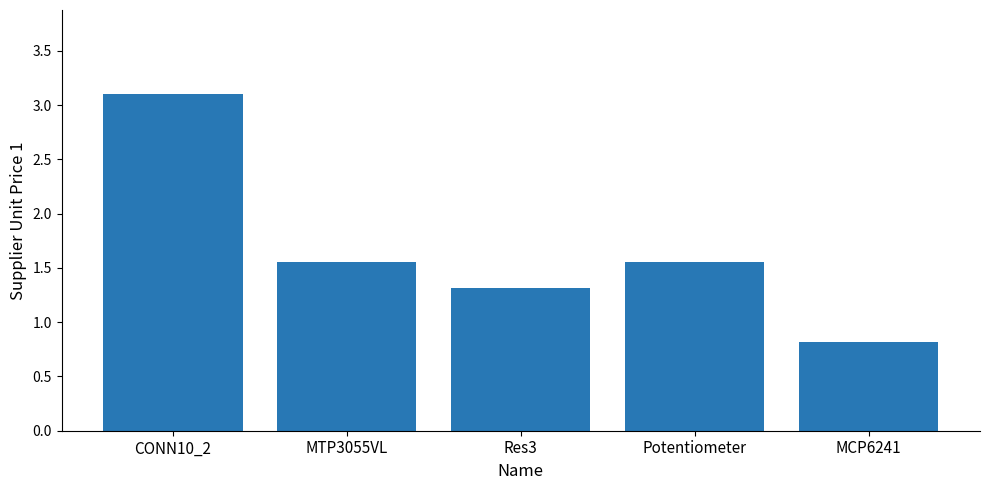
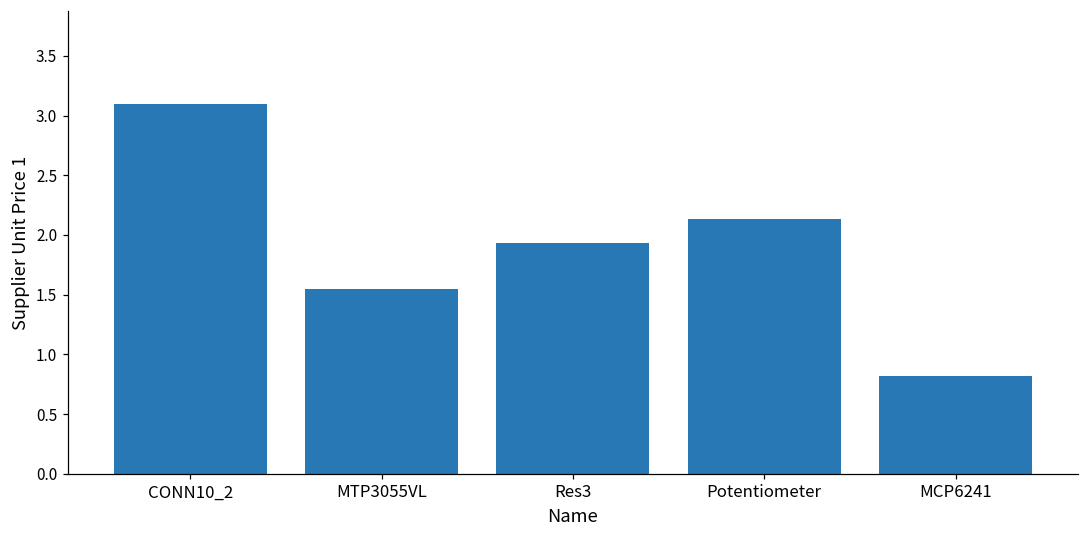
Res3: 1.31 -> 1.93
Potentiometer: 1.55 -> 2.13
